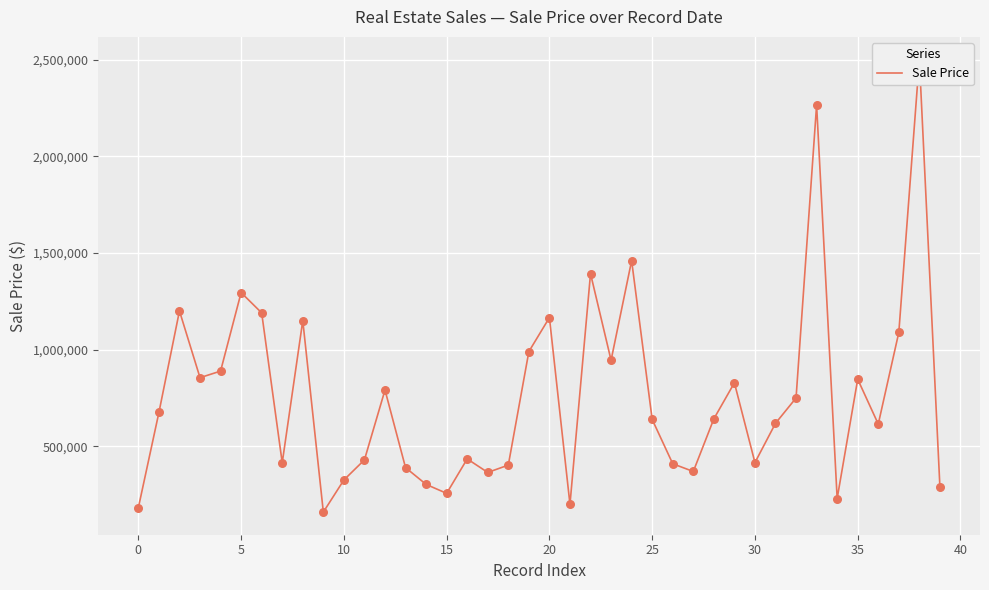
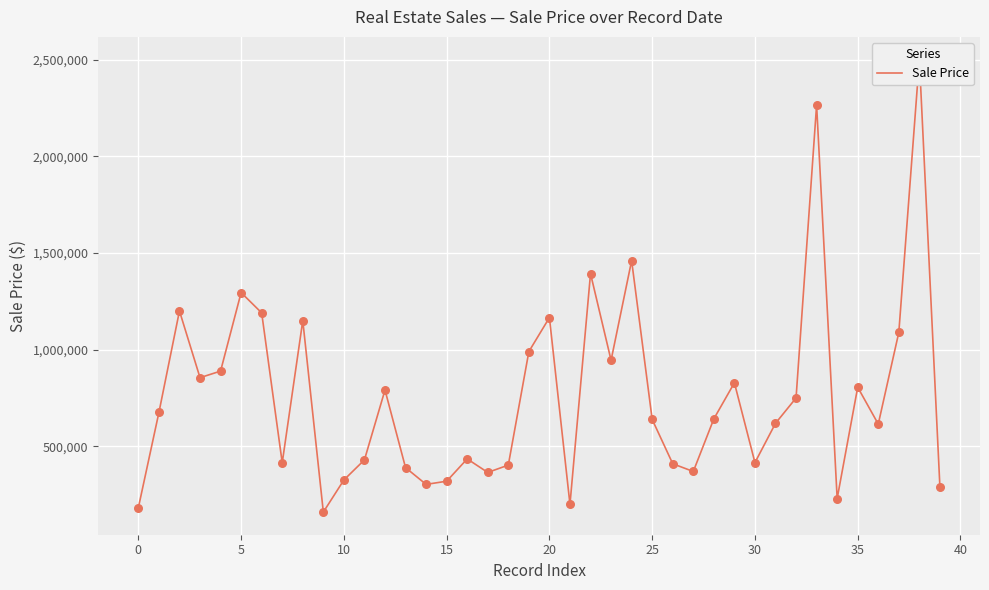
15: 260,000 -> 320,000
35: 850,000 -> 810,000
